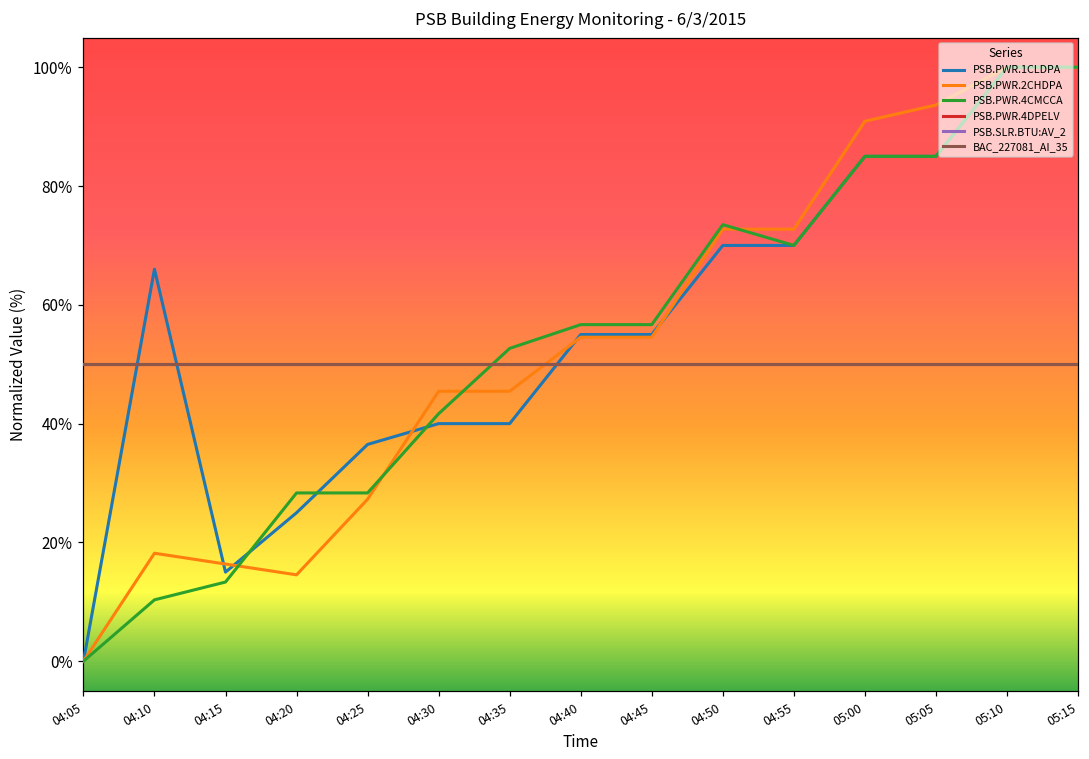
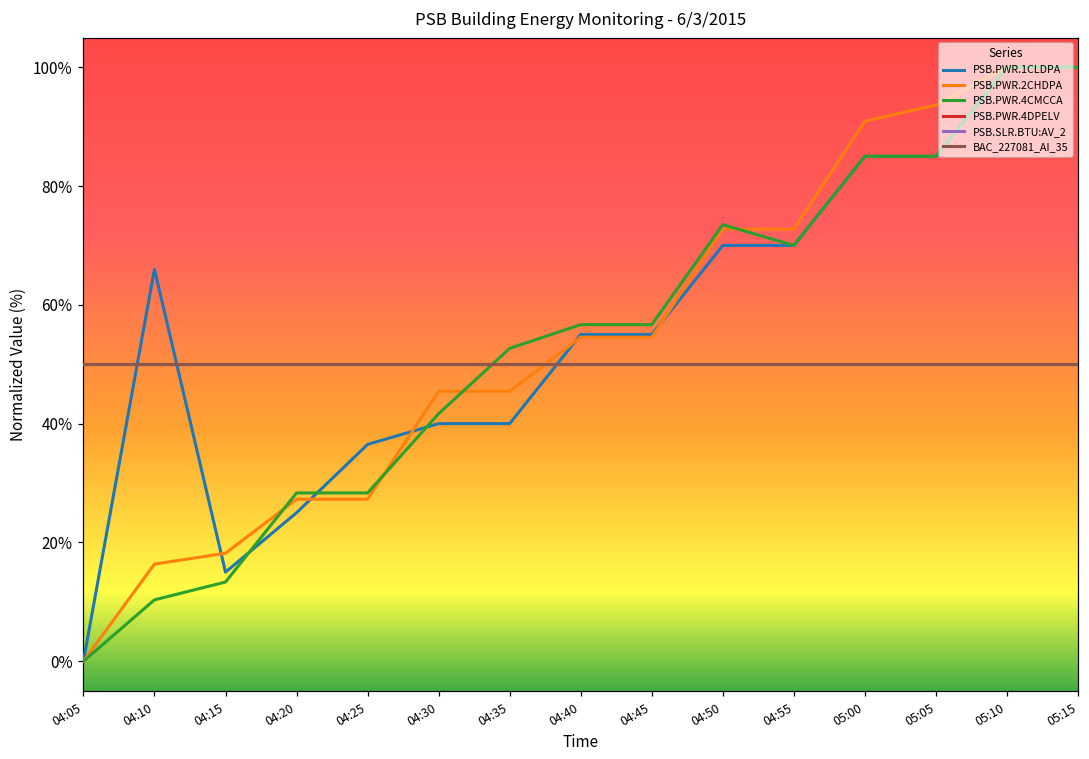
PSB.PWR.2CHDPA, 04:10: 18% -> 16%
PSB.PWR.2CHDPA, 04:15: 16% -> 18%
PSB.PWR.2CHDPA, 04:20: 15% -> 27%
